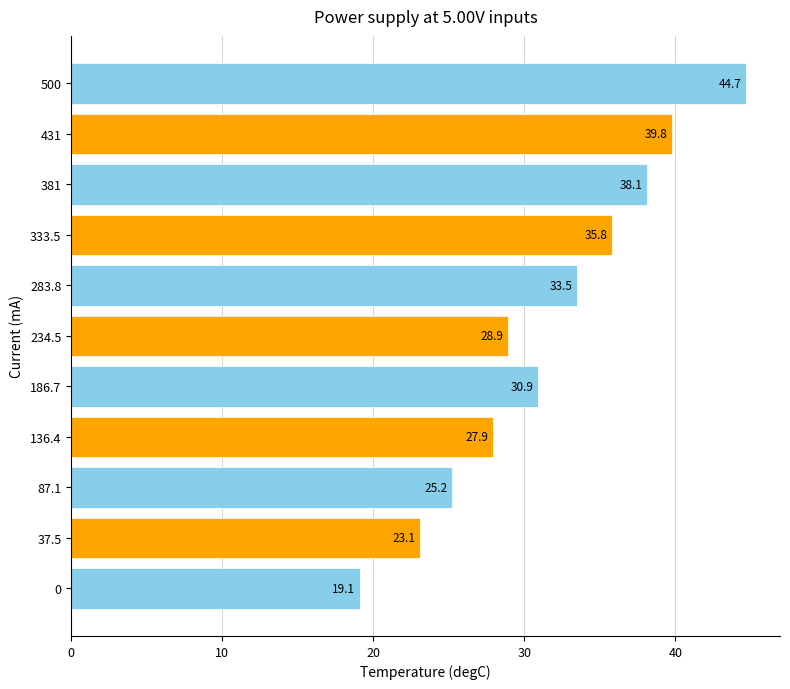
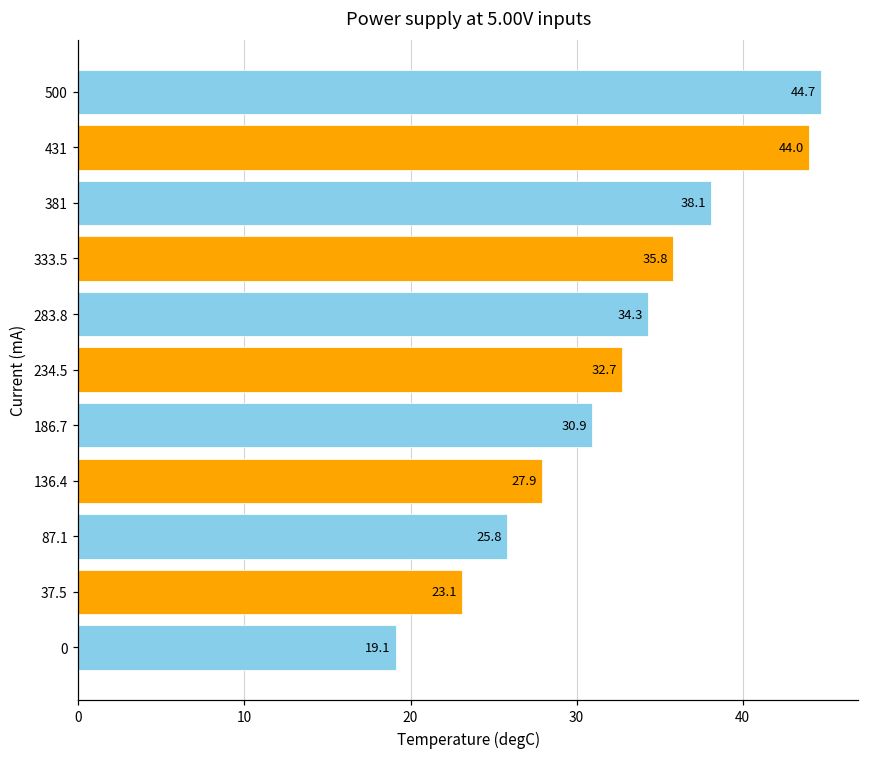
431: 39.8 -> 44.0
283.8: 33.5 -> 34.3
234.5: 28.9 -> 32.7
87.1: 25.2 -> 25.8
